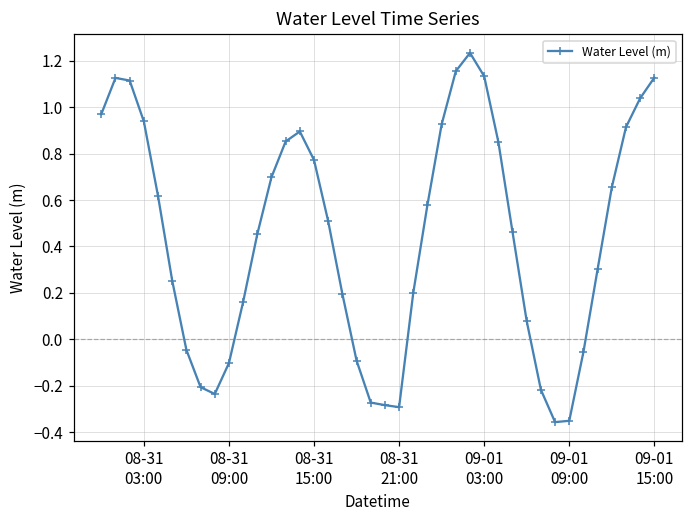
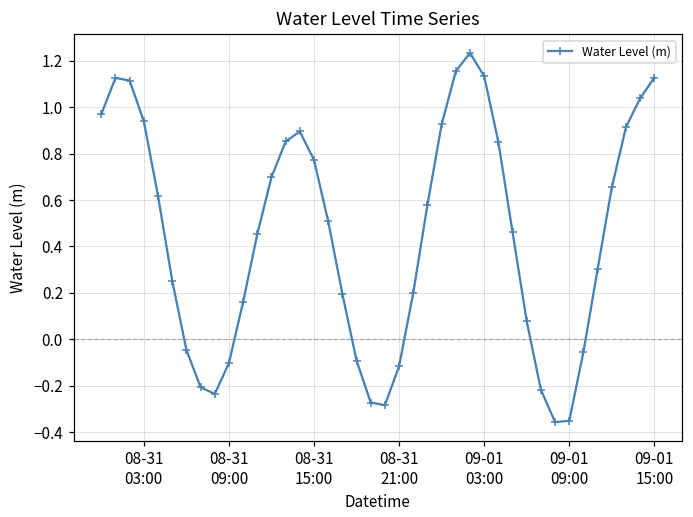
08-31 21:00: -0.29 -> -0.12
